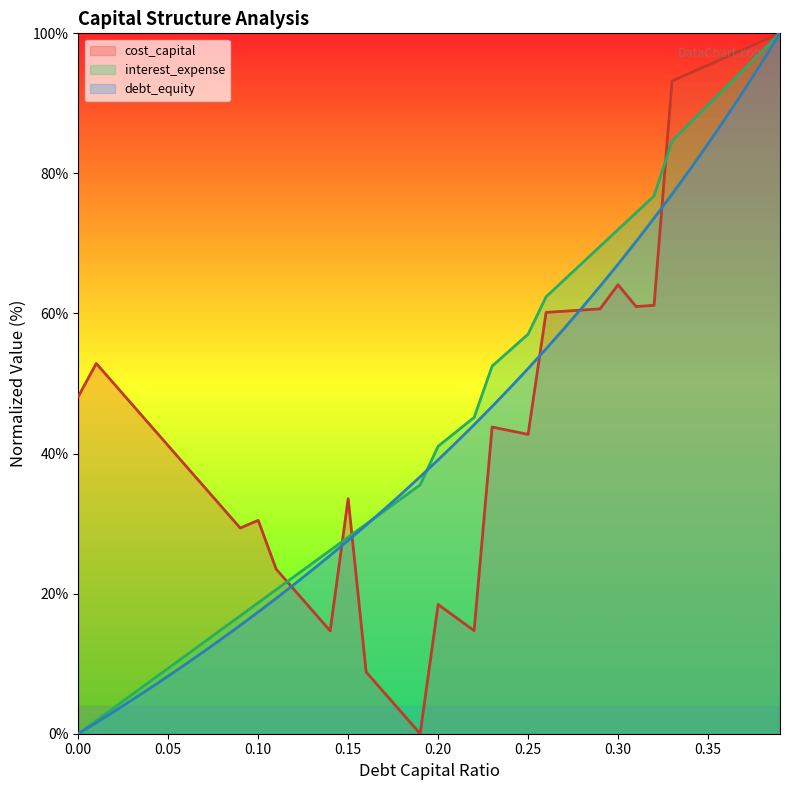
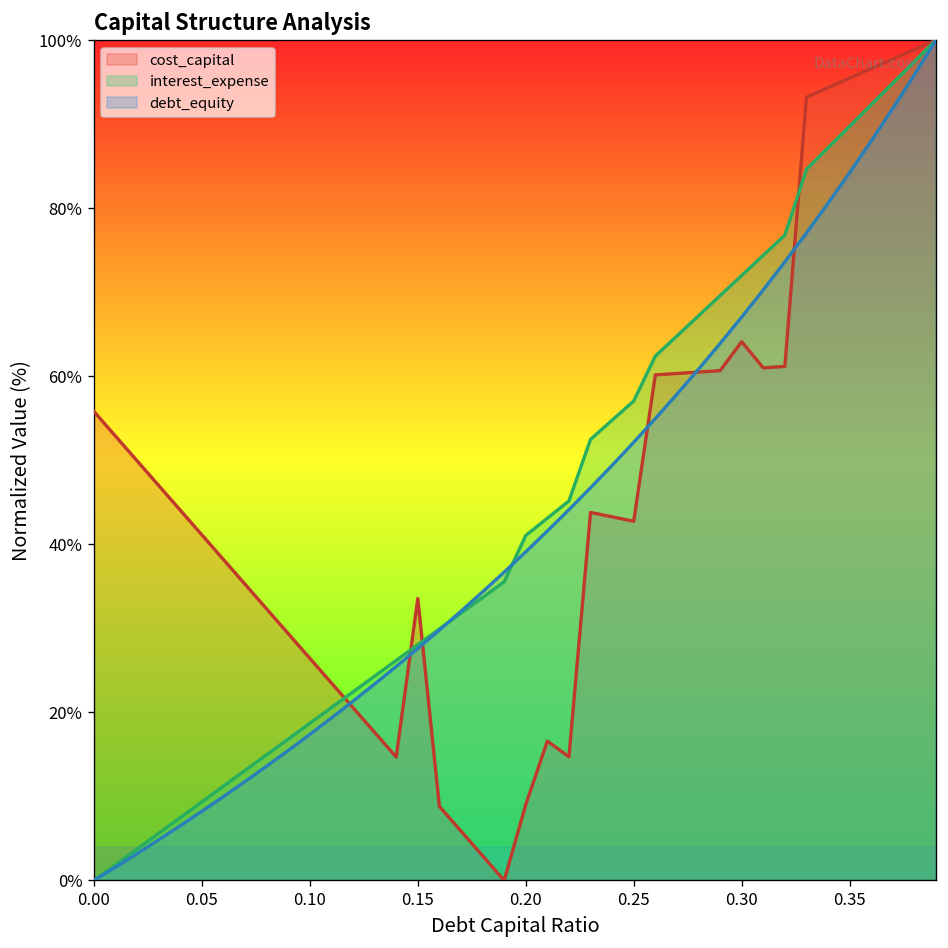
cost_capital, 0.00: 48% -> 56%
cost_capital, 0.10: 30% -> 26%
cost_capital, 0.20: 18% -> 9%
